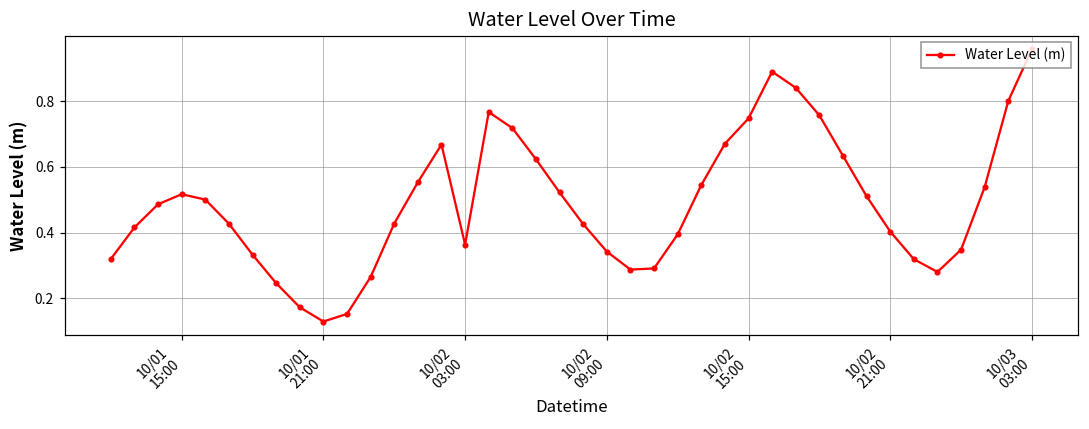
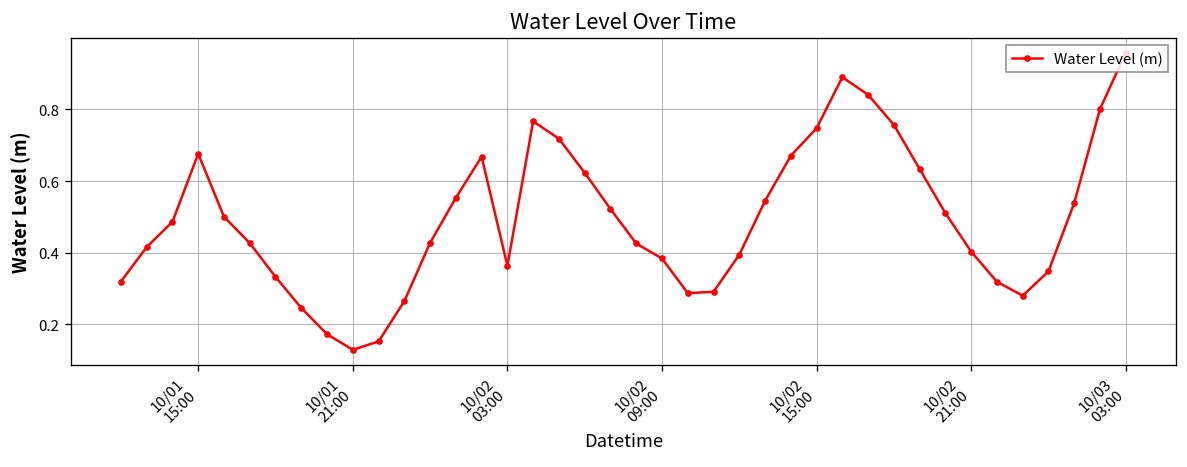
10/01 15:00: 0.52 -> 0.68
10/02 09:00: 0.34 -> 0.38
